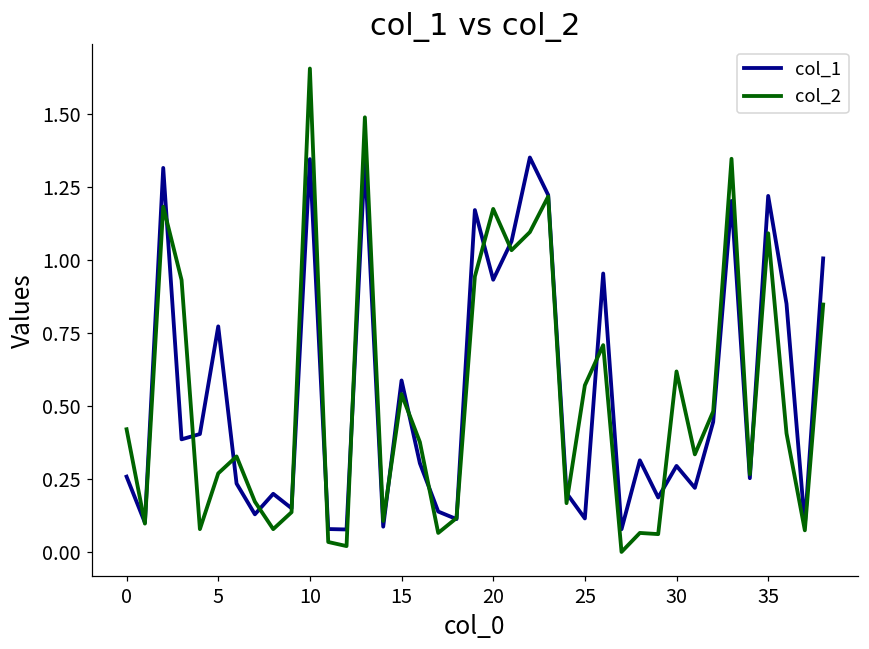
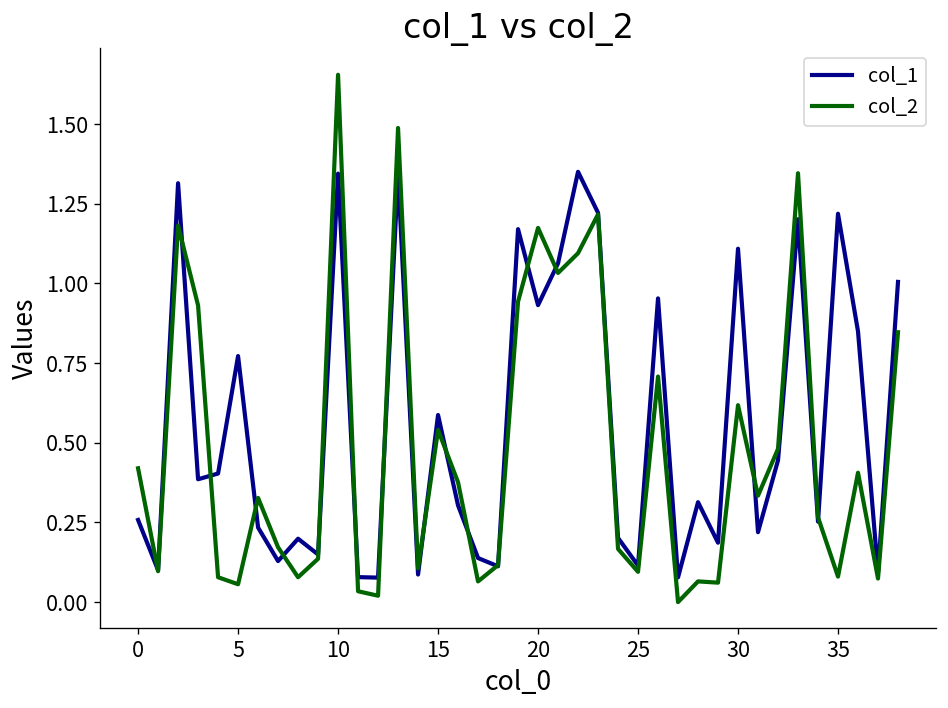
col_2, 5: 0.27 -> 0.06
col_2, 25: 0.57 -> 0.09
col_1, 30: 0.29 -> 1.11
col_2, 35: 1.09 -> 0.08
